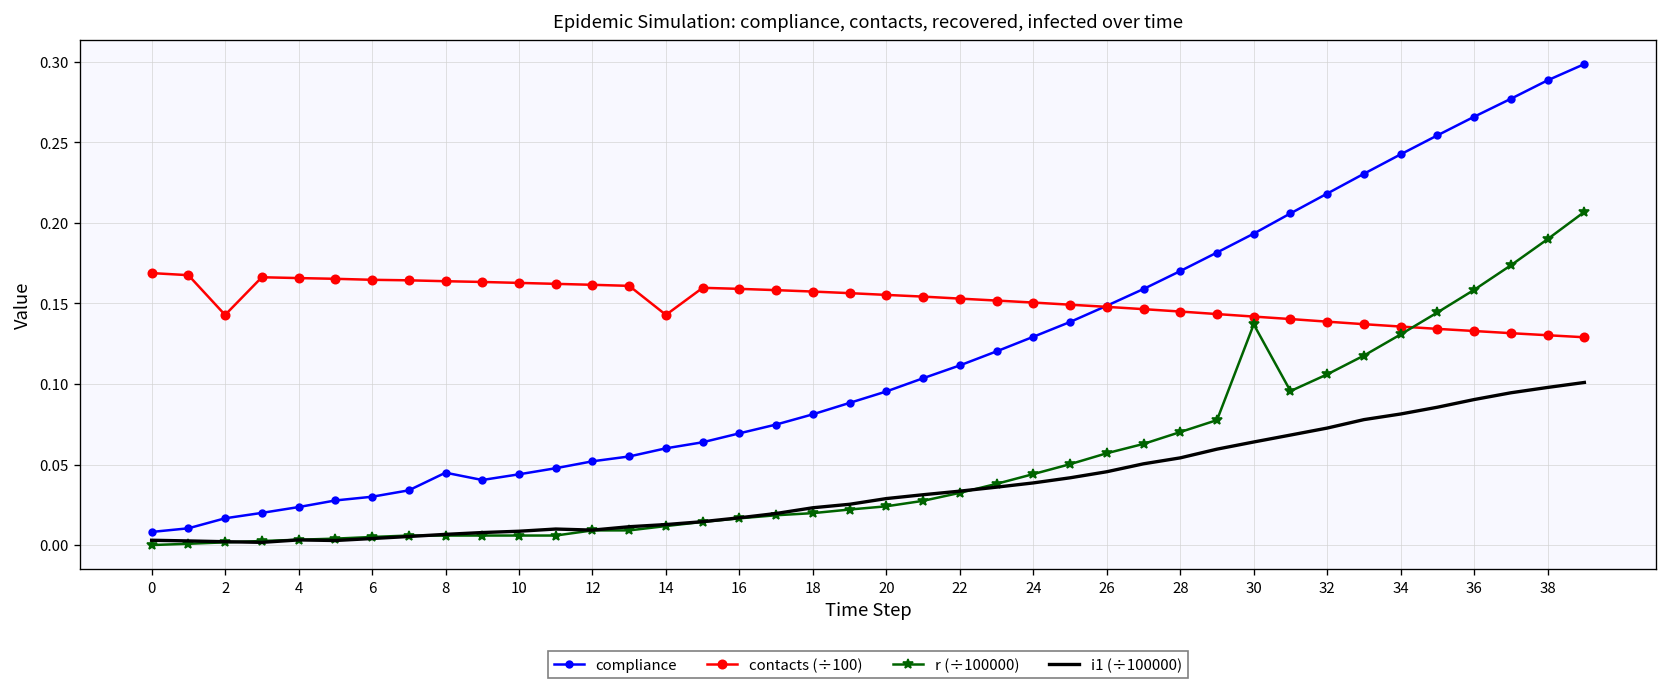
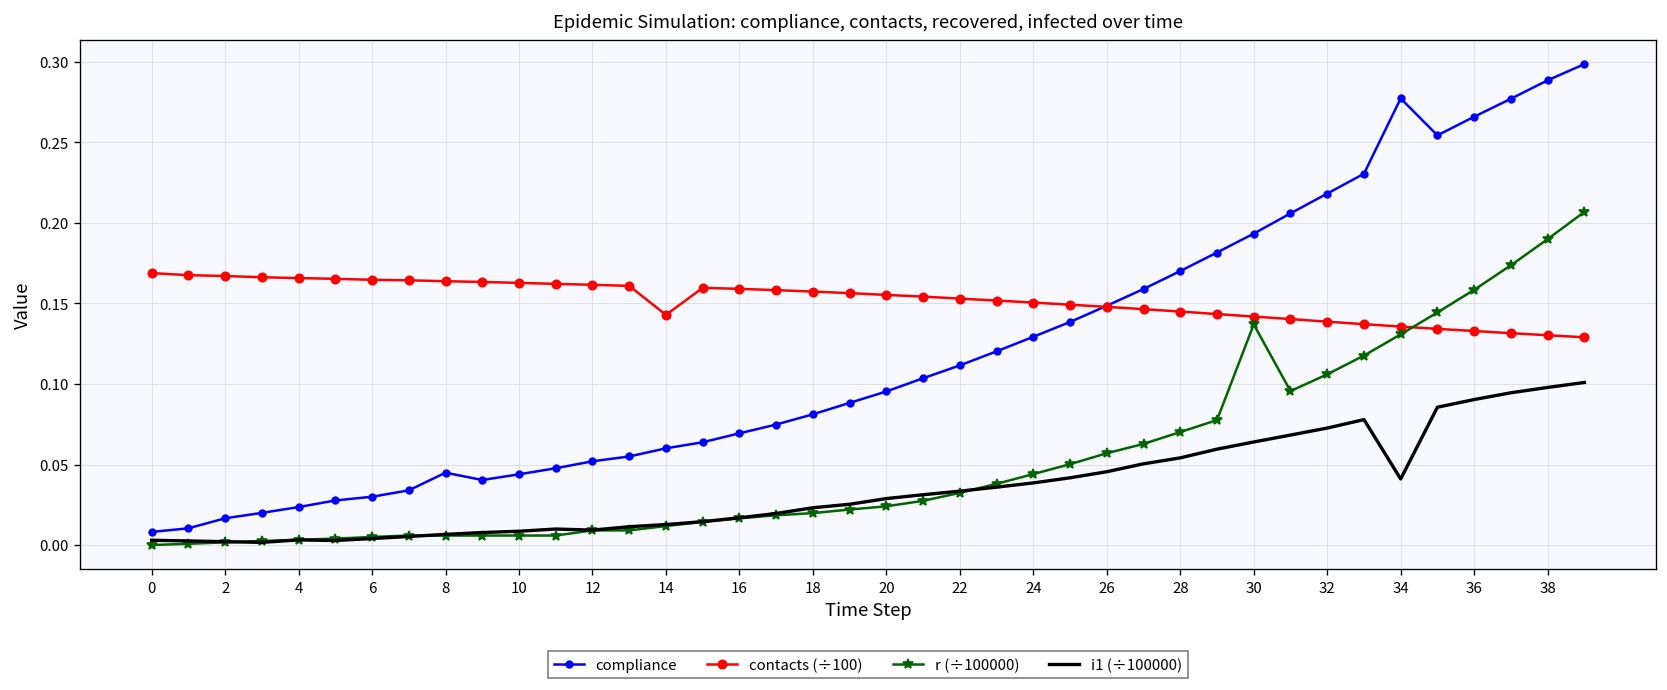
contacts (÷100), 2: 0.143 -> 0.167
compliance, 34: 0.243 -> 0.277
i1 (÷100000), 34: 0.081 -> 0.041
